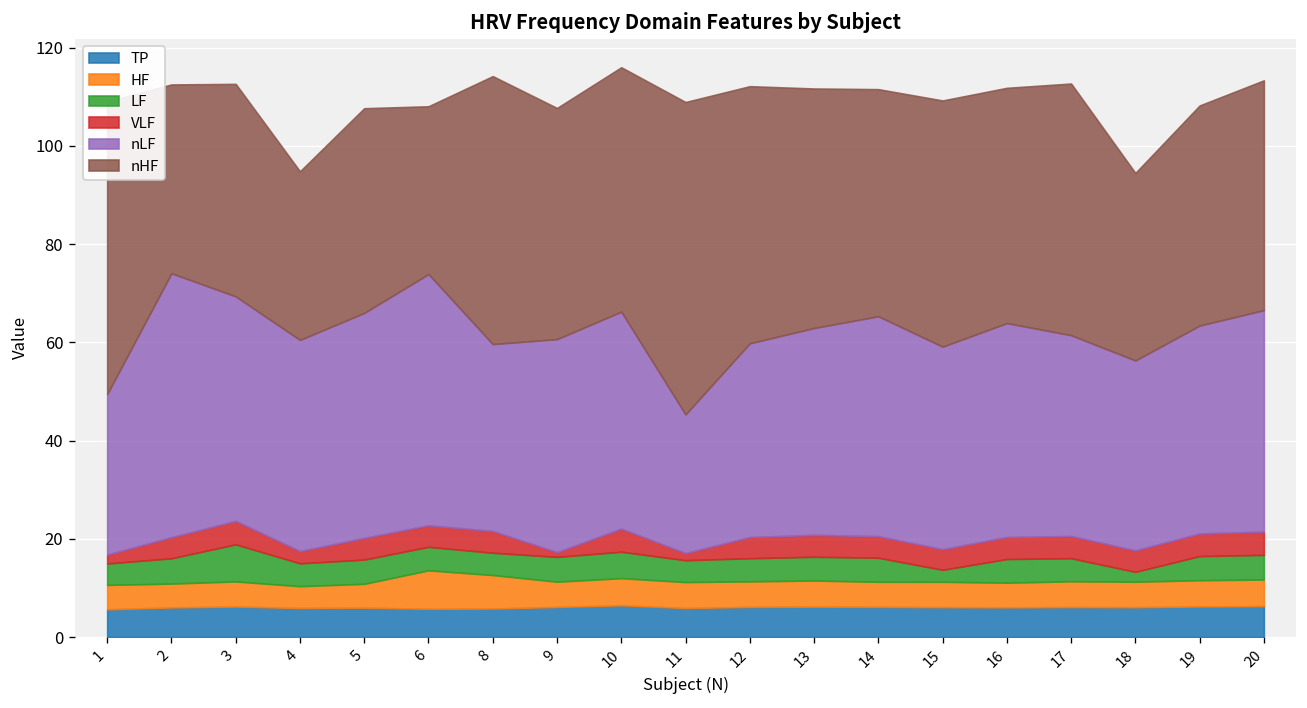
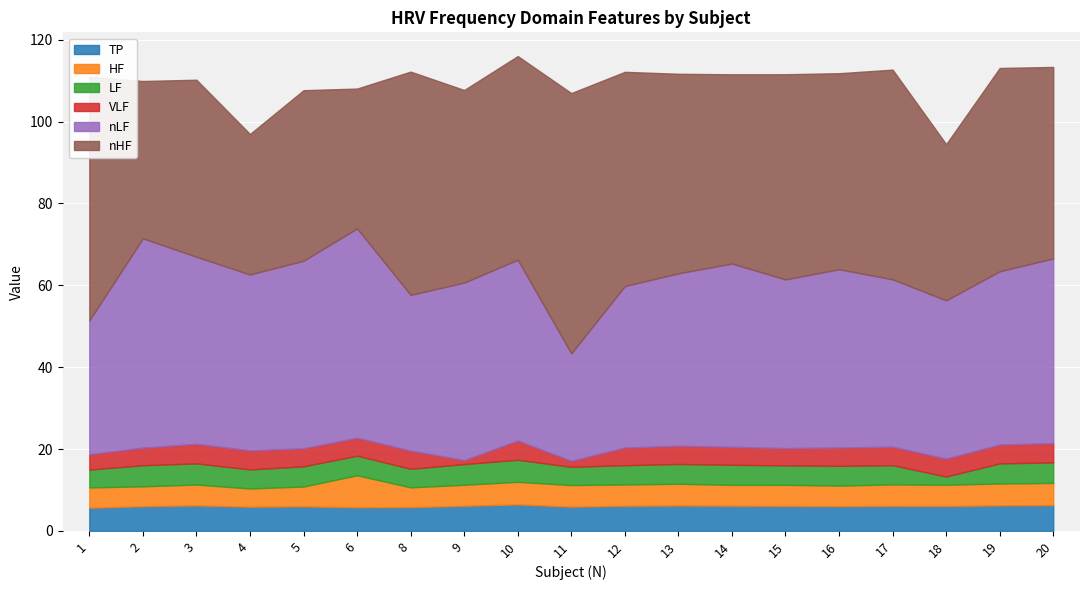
VLF, 1: 2 -> 4
nLF, 2: 54 -> 51
LF, 3: 8 -> 5
VLF, 4: 2 -> 5
HF, 8: 7 -> 5
nLF, 11: 28 -> 26
LF, 15: 2 -> 5
nHF, 19: 45 -> 50
